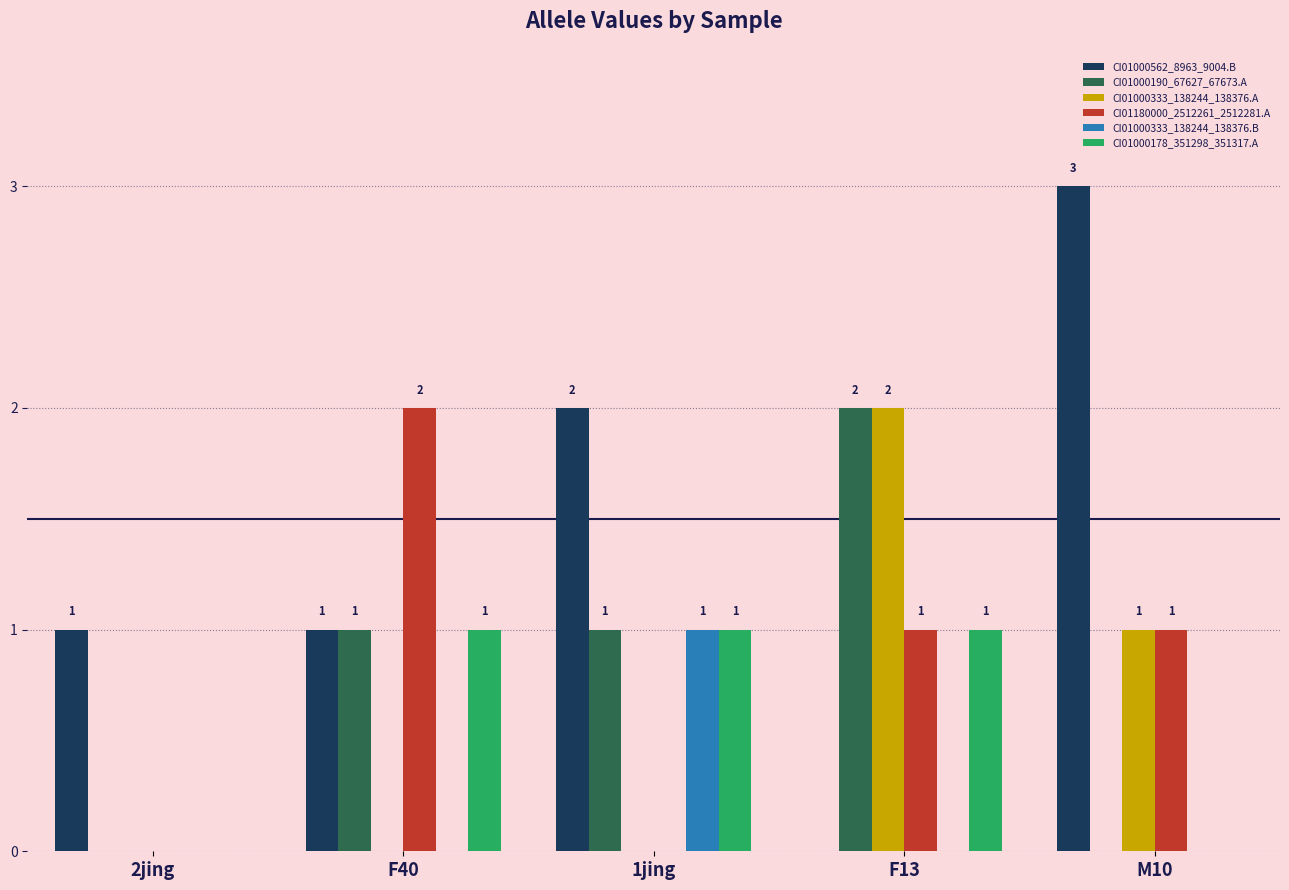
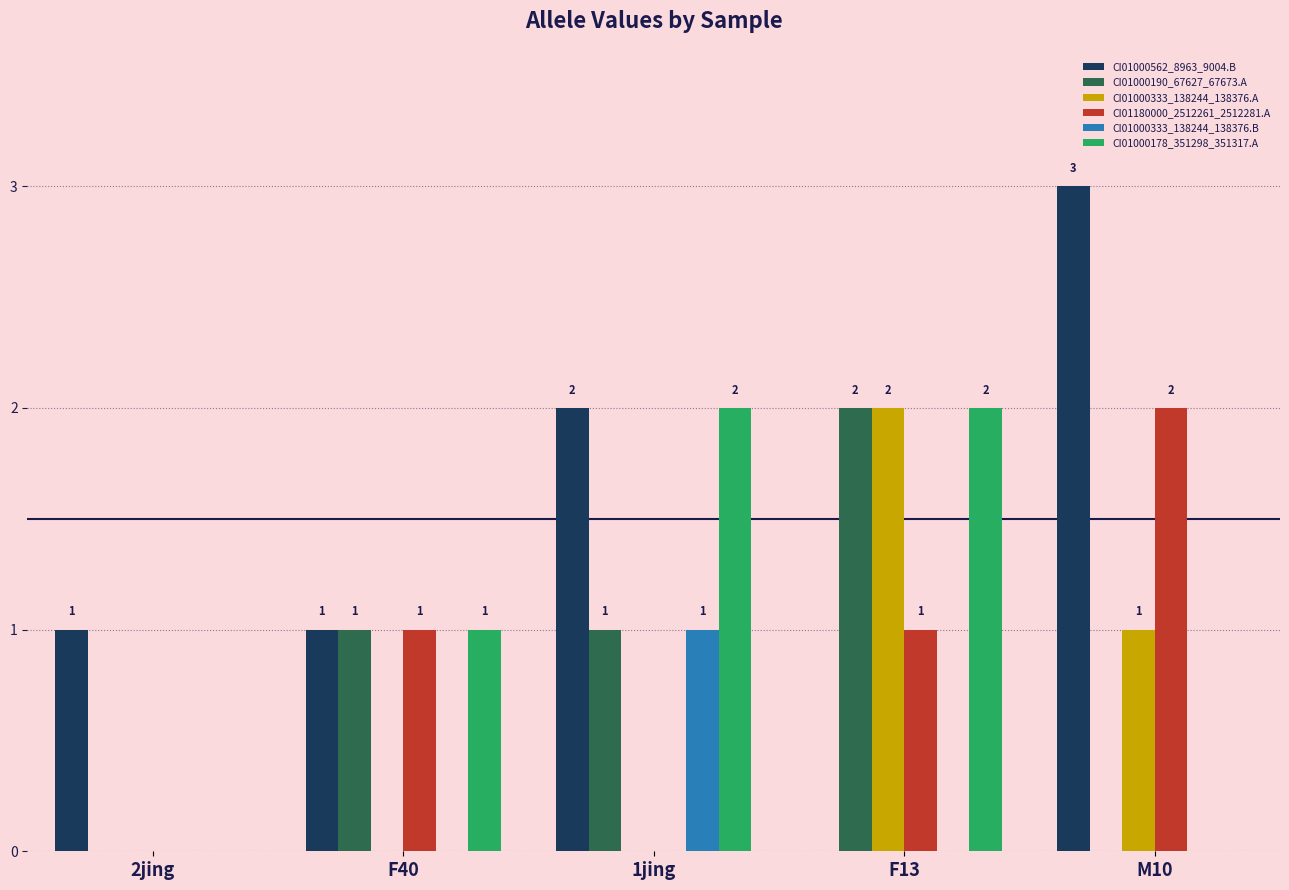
CI01180000_2512261_2512281.A, F40: 2 -> 1
CI01000178_351298_351317.A, 1jing: 1 -> 2
CI01000178_351298_351317.A, F13: 1 -> 2
CI01180000_2512261_2512281.A, M10: 1 -> 2
